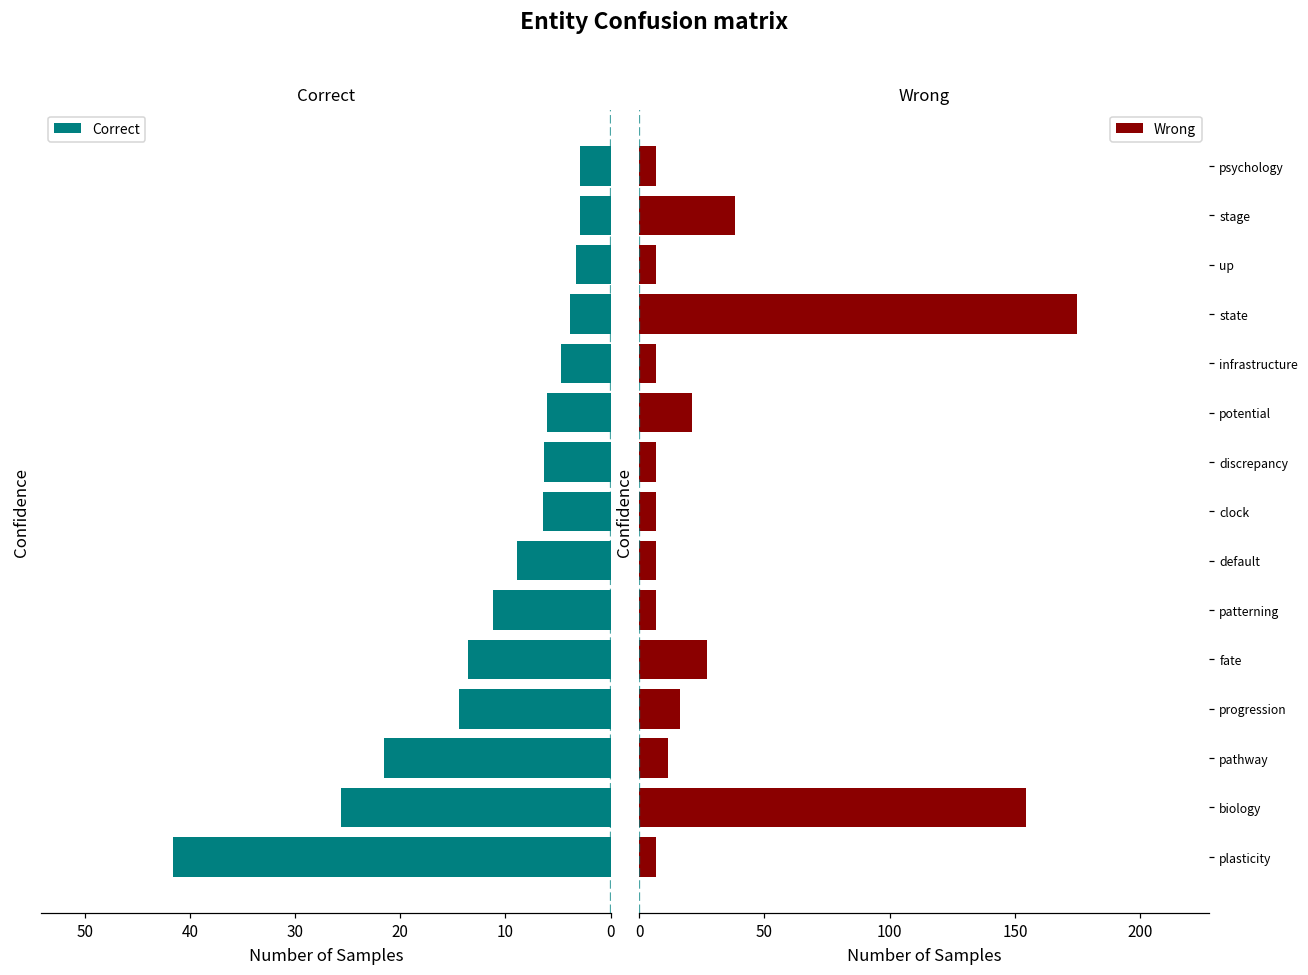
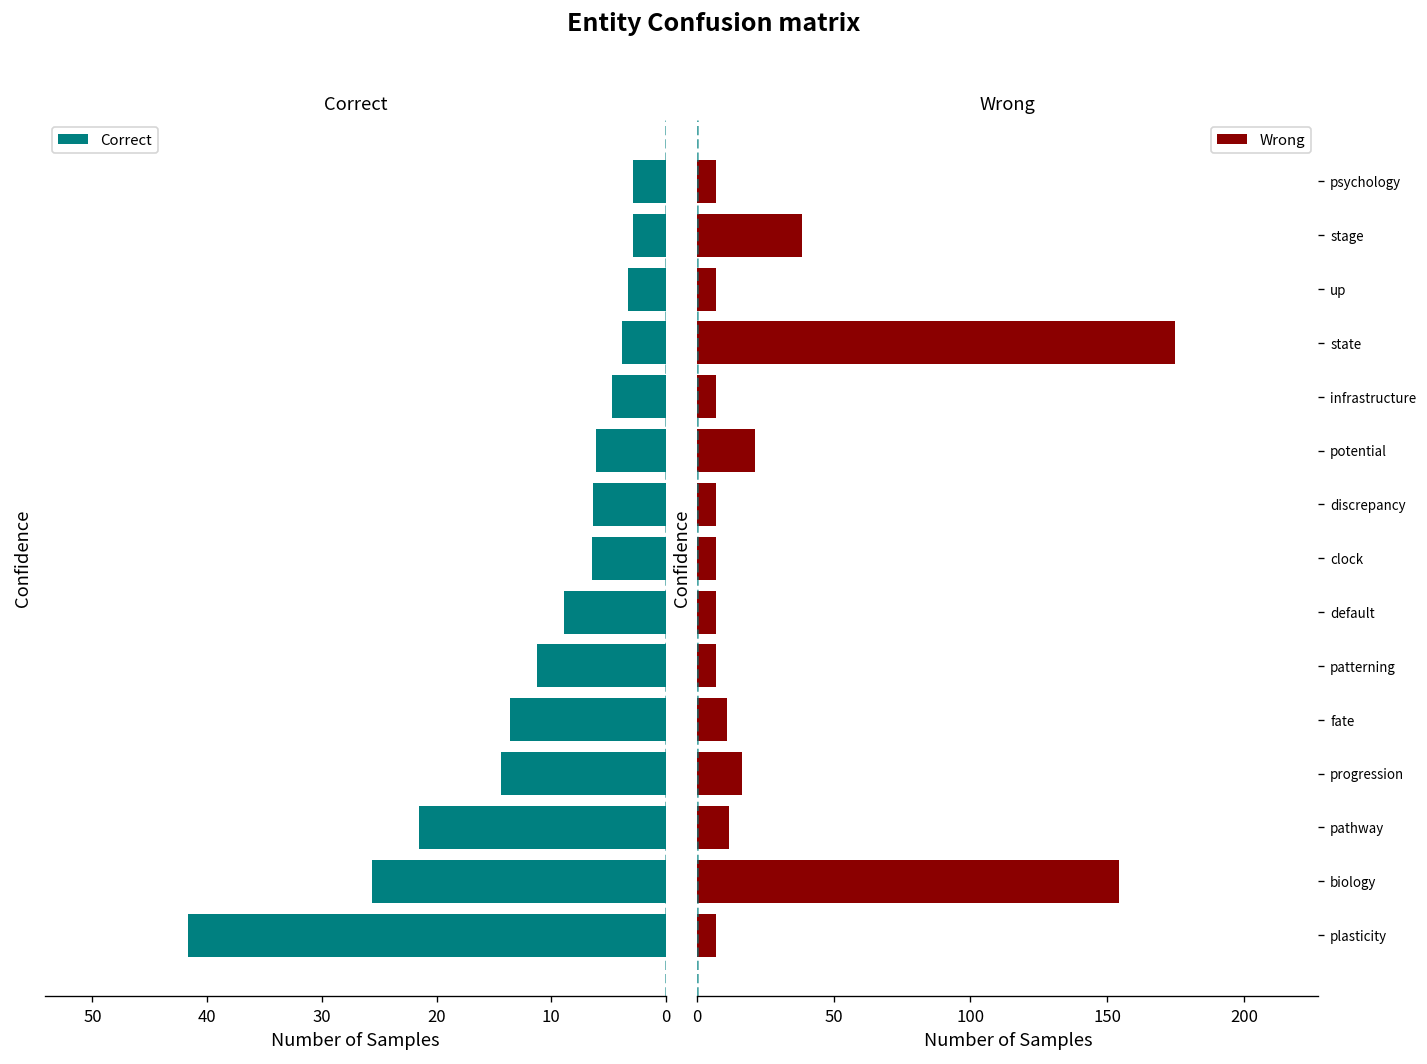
Wrong, fate: 27 -> 11
